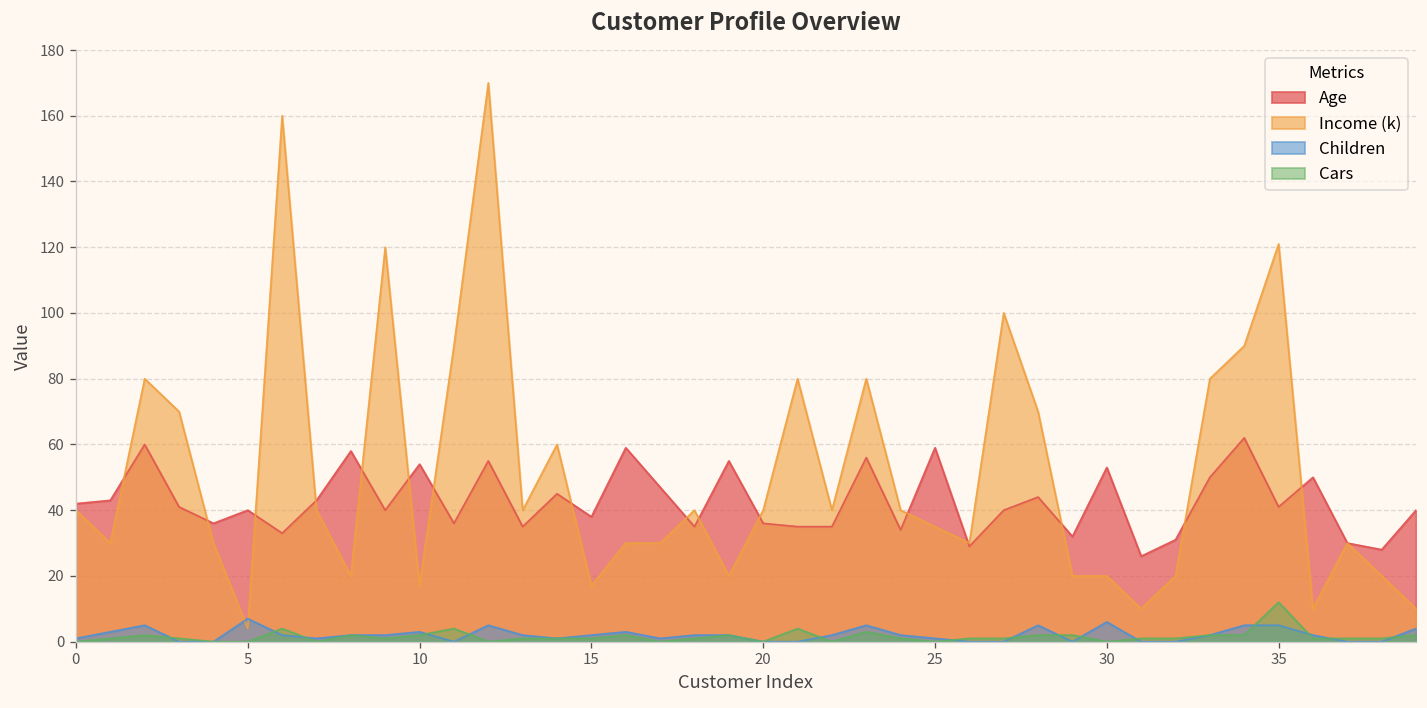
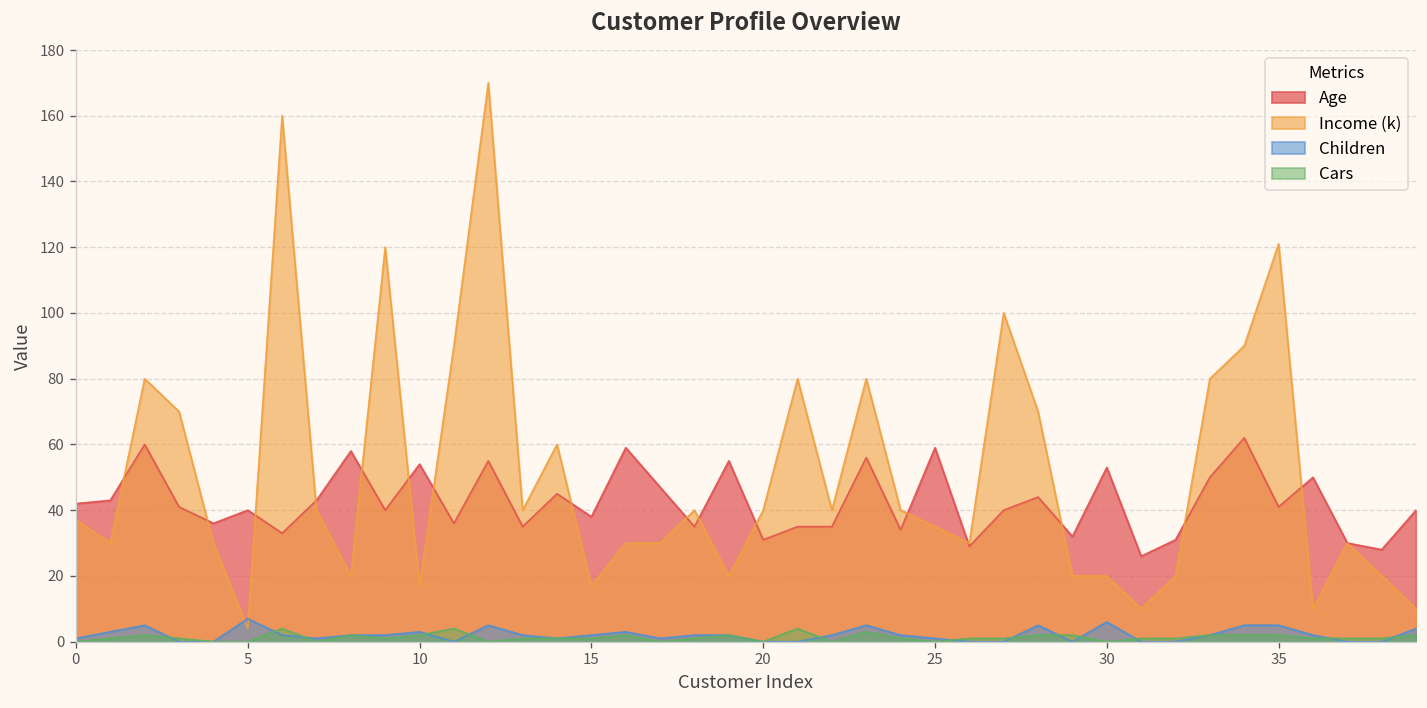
Income (k), 0: 40 -> 37
Age, 20: 36 -> 31
Cars, 35: 12 -> 2
